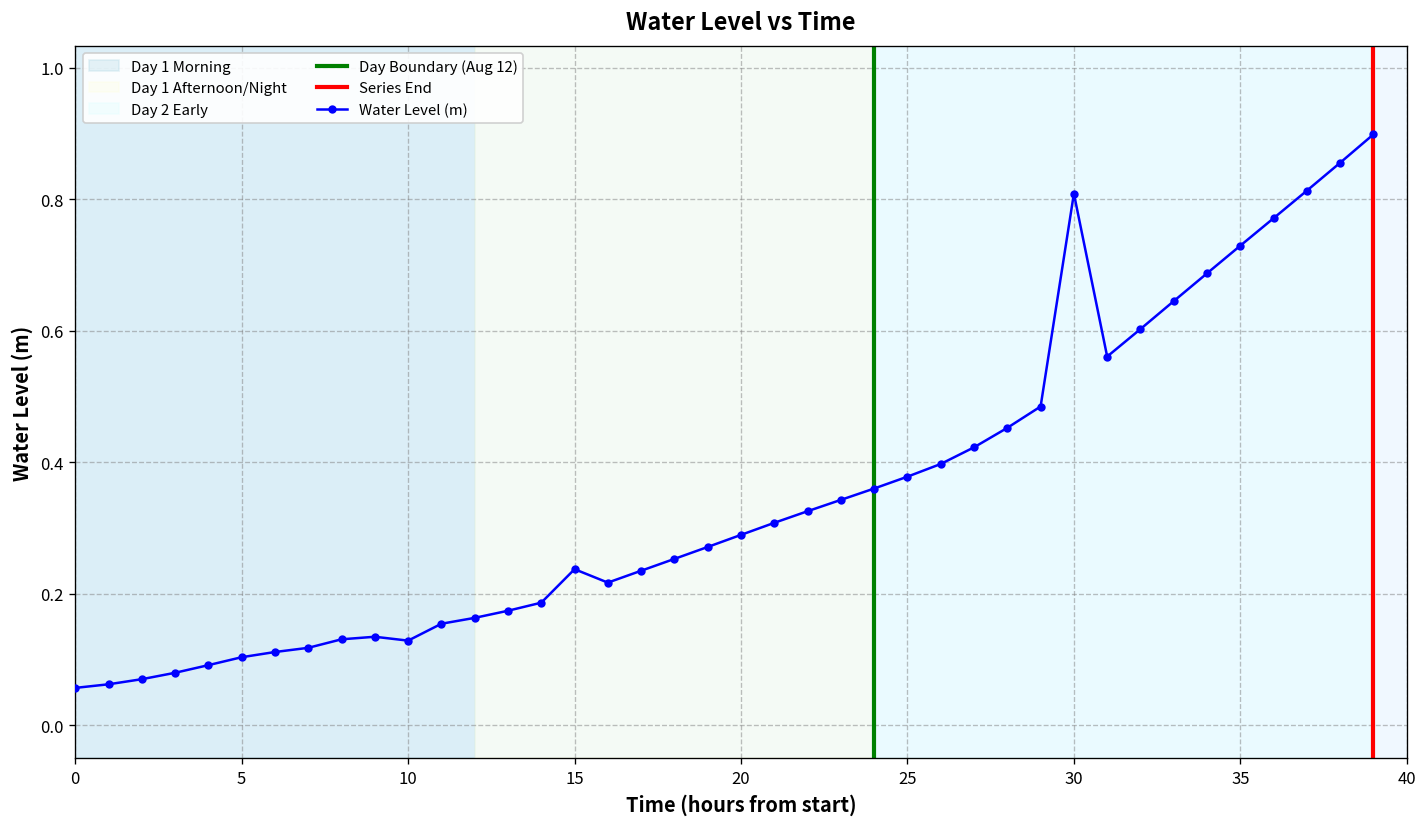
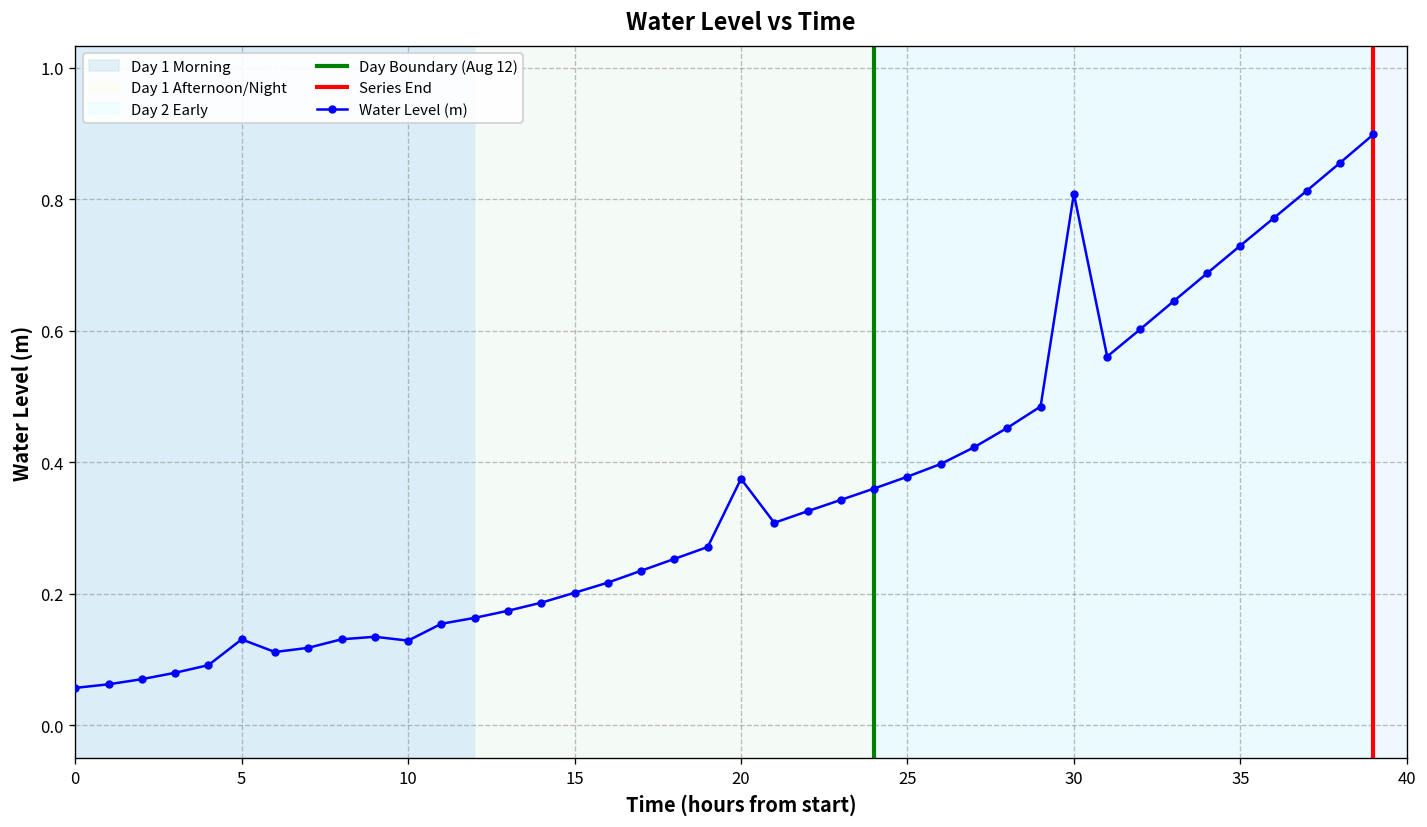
5: 0.10 -> 0.13
15: 0.24 -> 0.20
20: 0.29 -> 0.37
